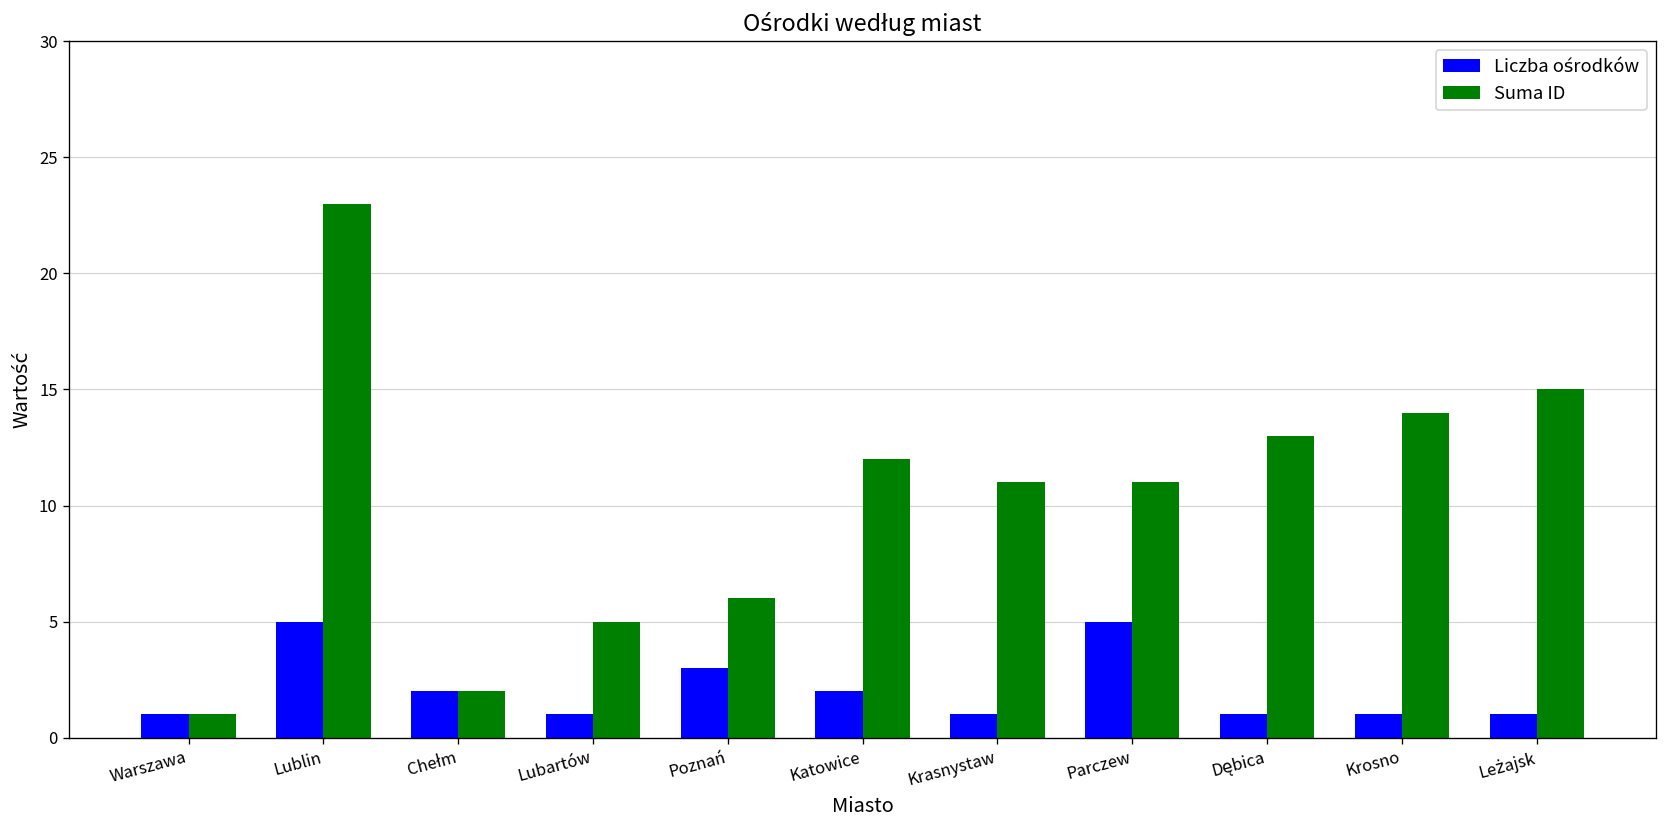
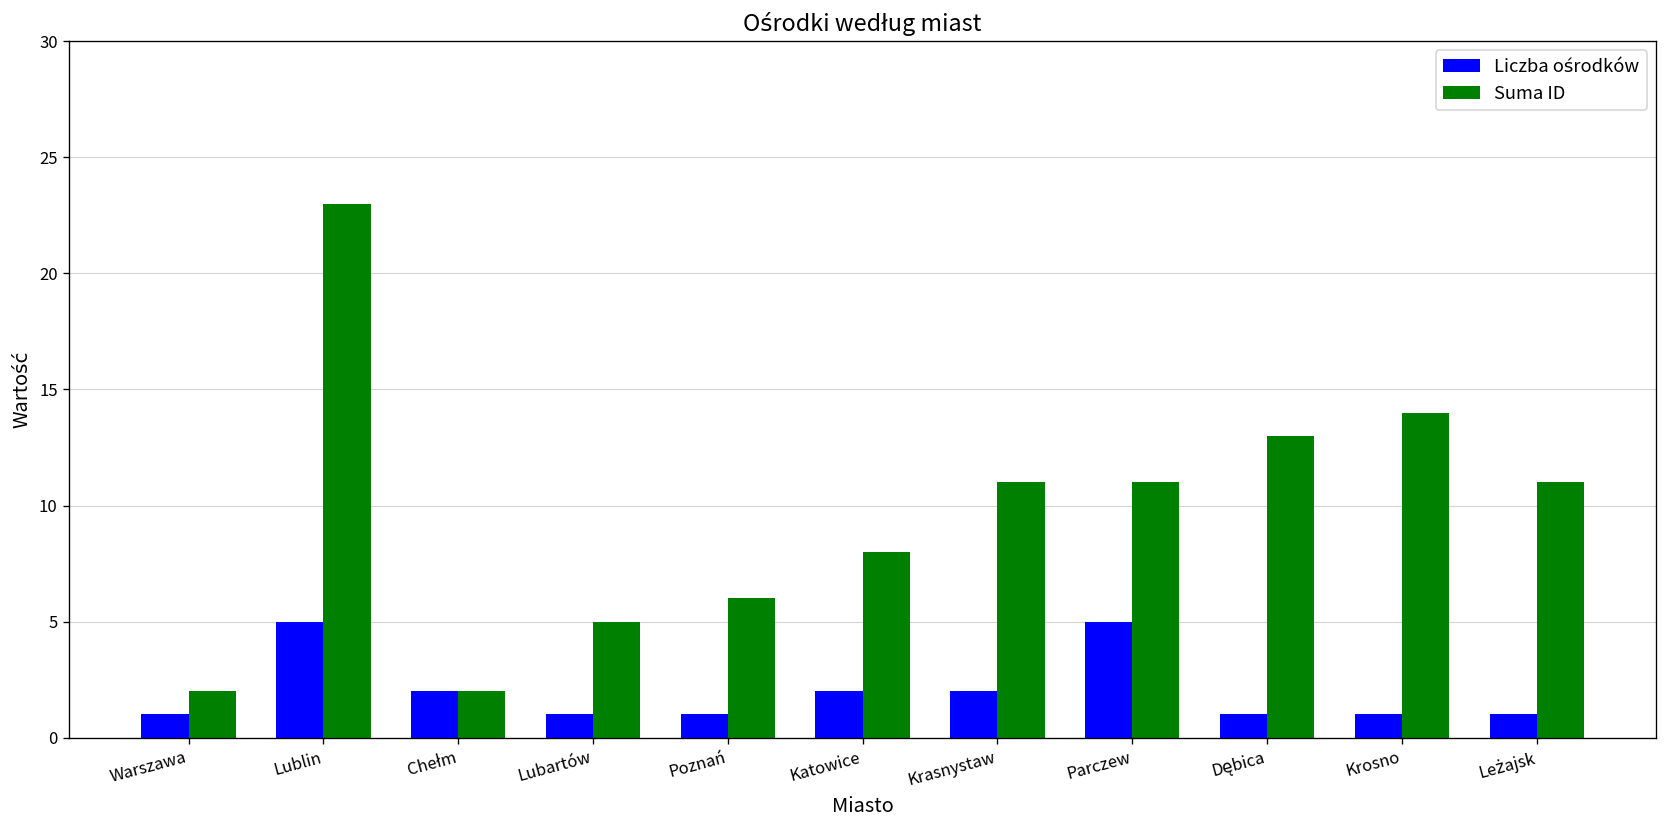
Suma ID, Warszawa: 1 -> 2
Liczba ośrodków, Poznań: 3 -> 1
Suma ID, Katowice: 12 -> 8
Liczba ośrodków, Krasnystaw: 1 -> 2
Suma ID, Leżajsk: 15 -> 11
